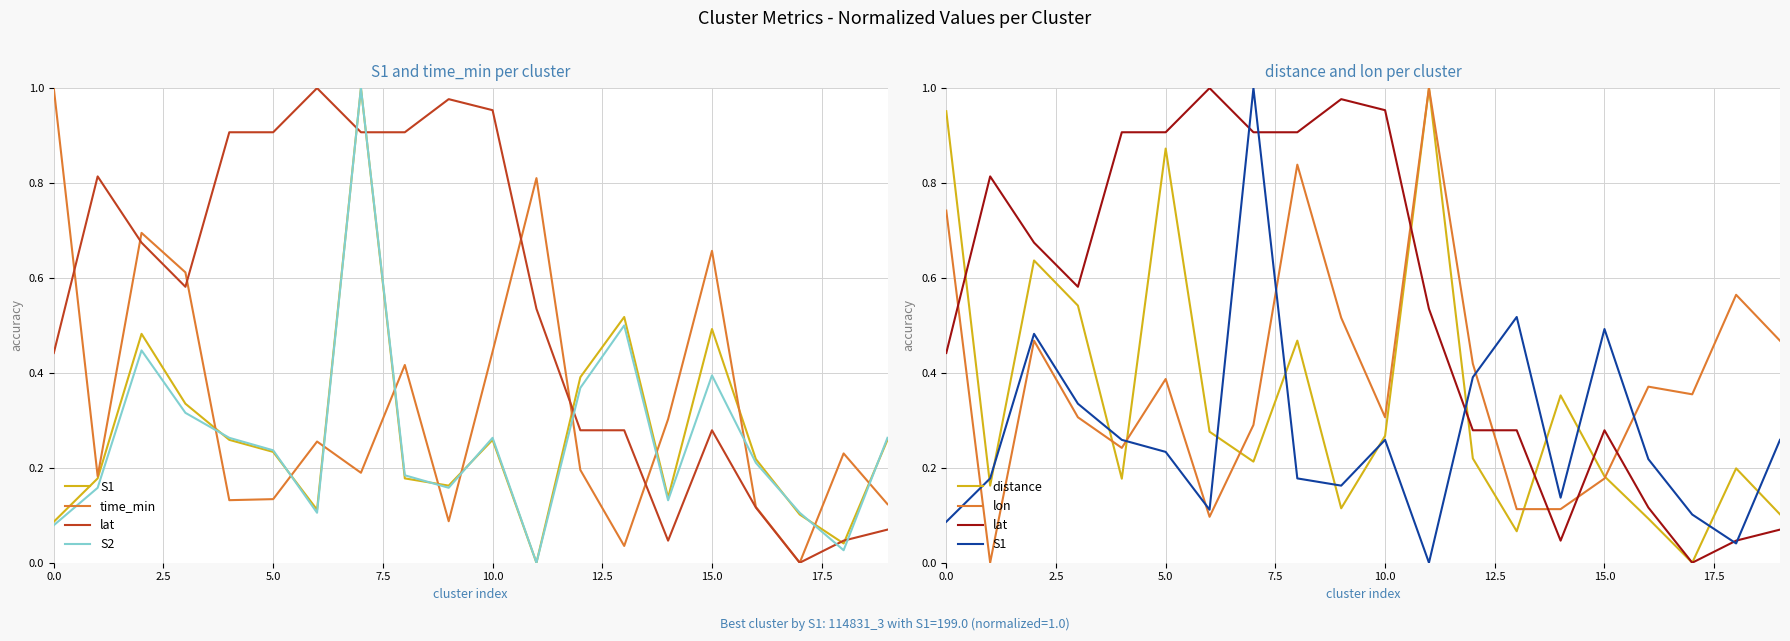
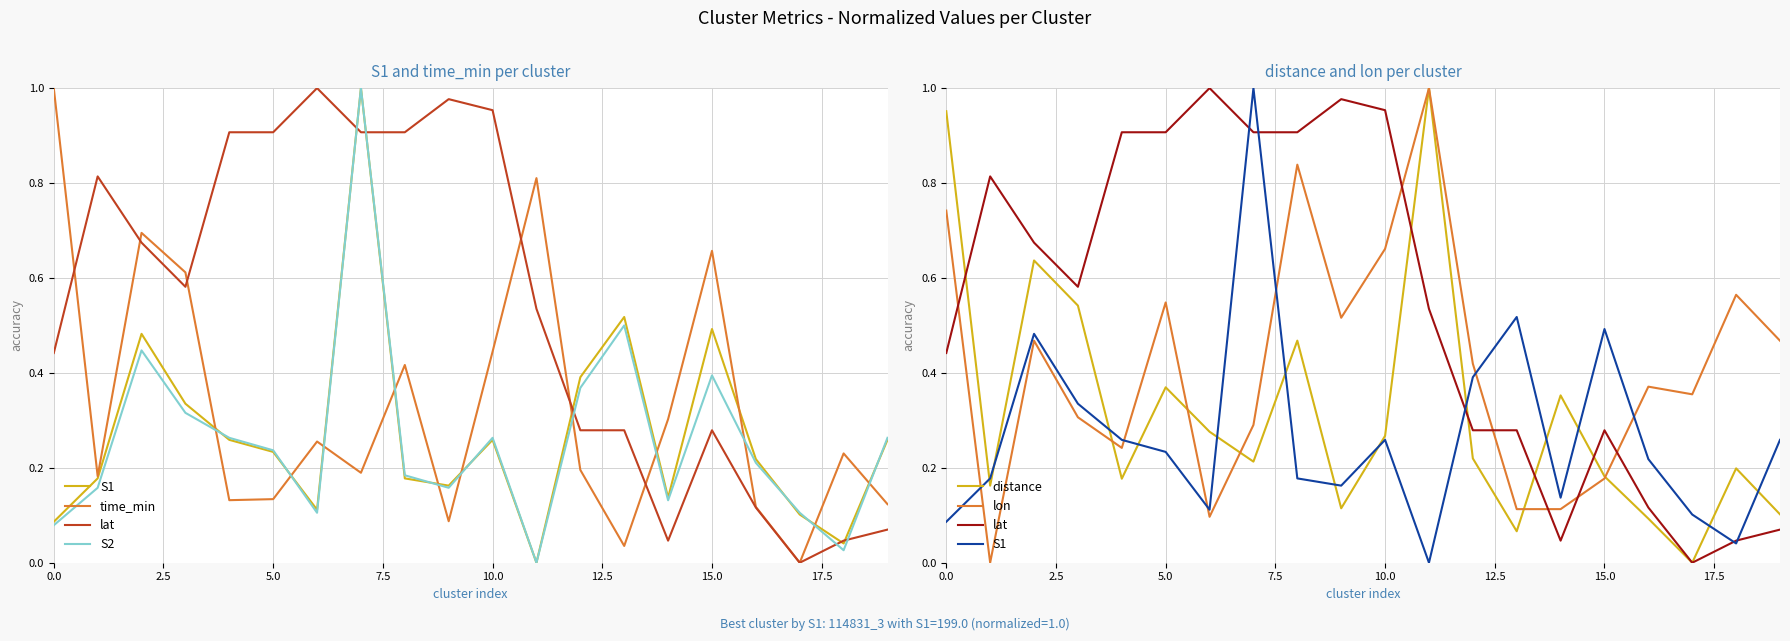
distance and lon per cluster, distance, 5.0: 0.87 -> 0.37
distance and lon per cluster, lon, 5.0: 0.39 -> 0.55
distance and lon per cluster, lon, 10.0: 0.31 -> 0.66
